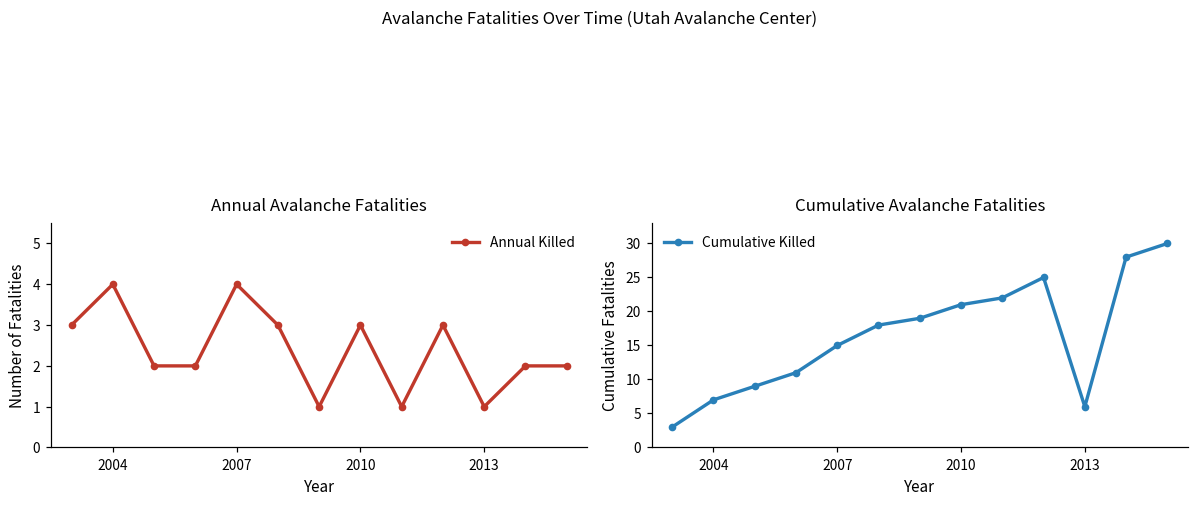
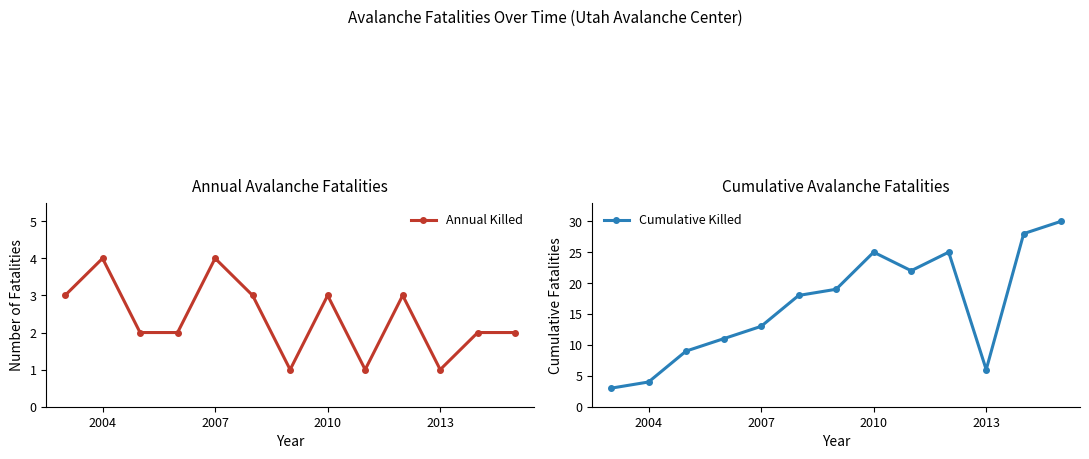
Cumulative Avalanche Fatalities, 2004: 7 -> 4
Cumulative Avalanche Fatalities, 2007: 15 -> 13
Cumulative Avalanche Fatalities, 2010: 21 -> 25
